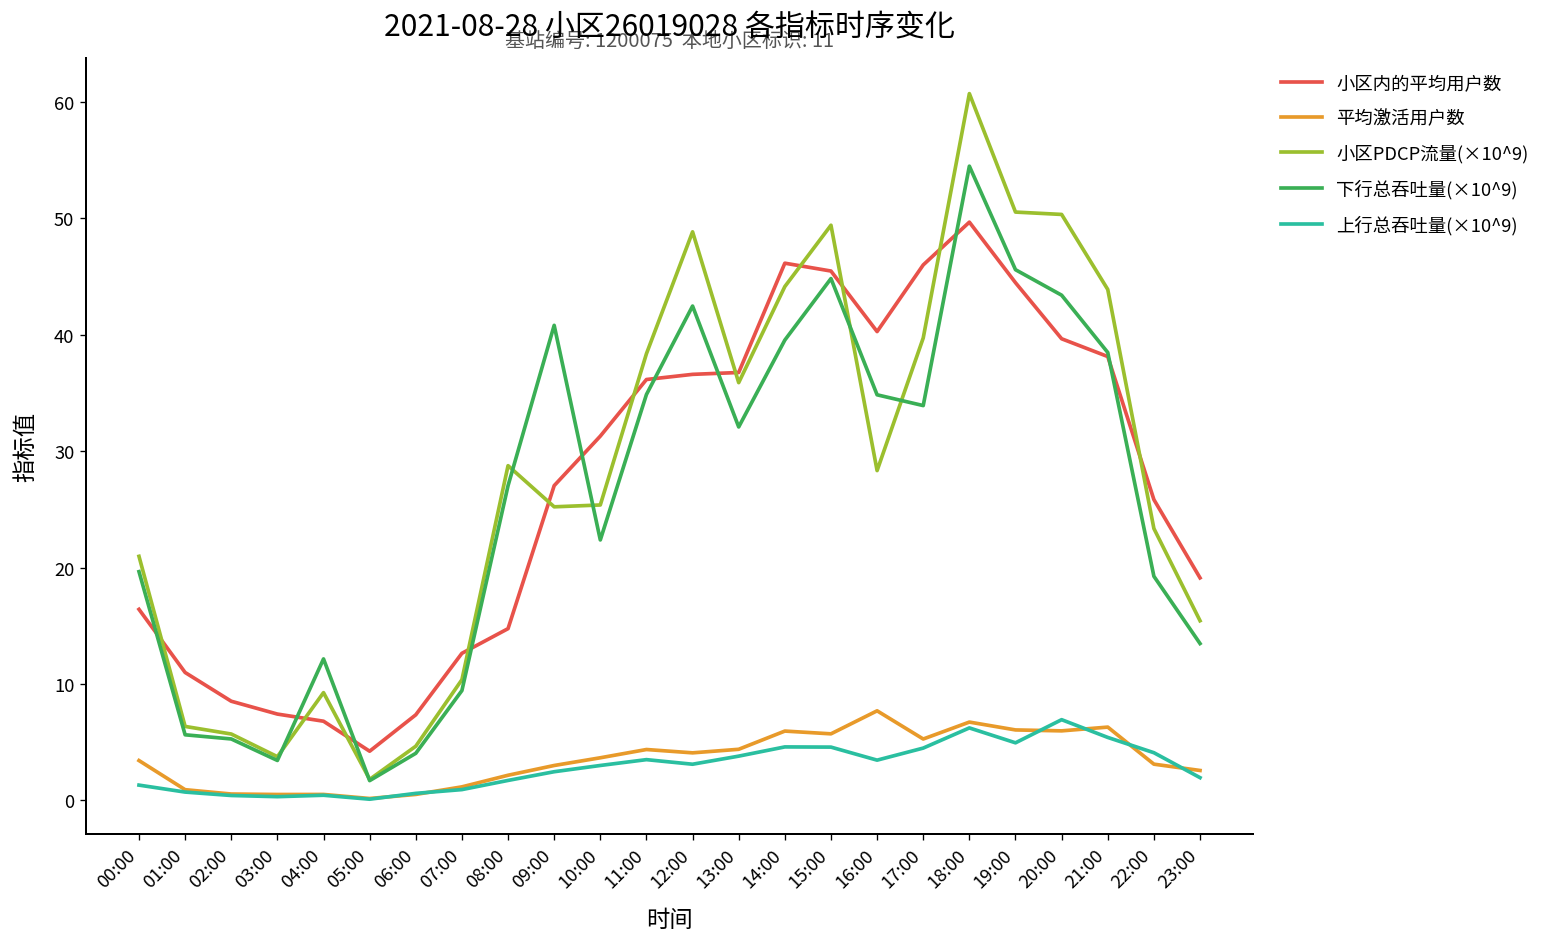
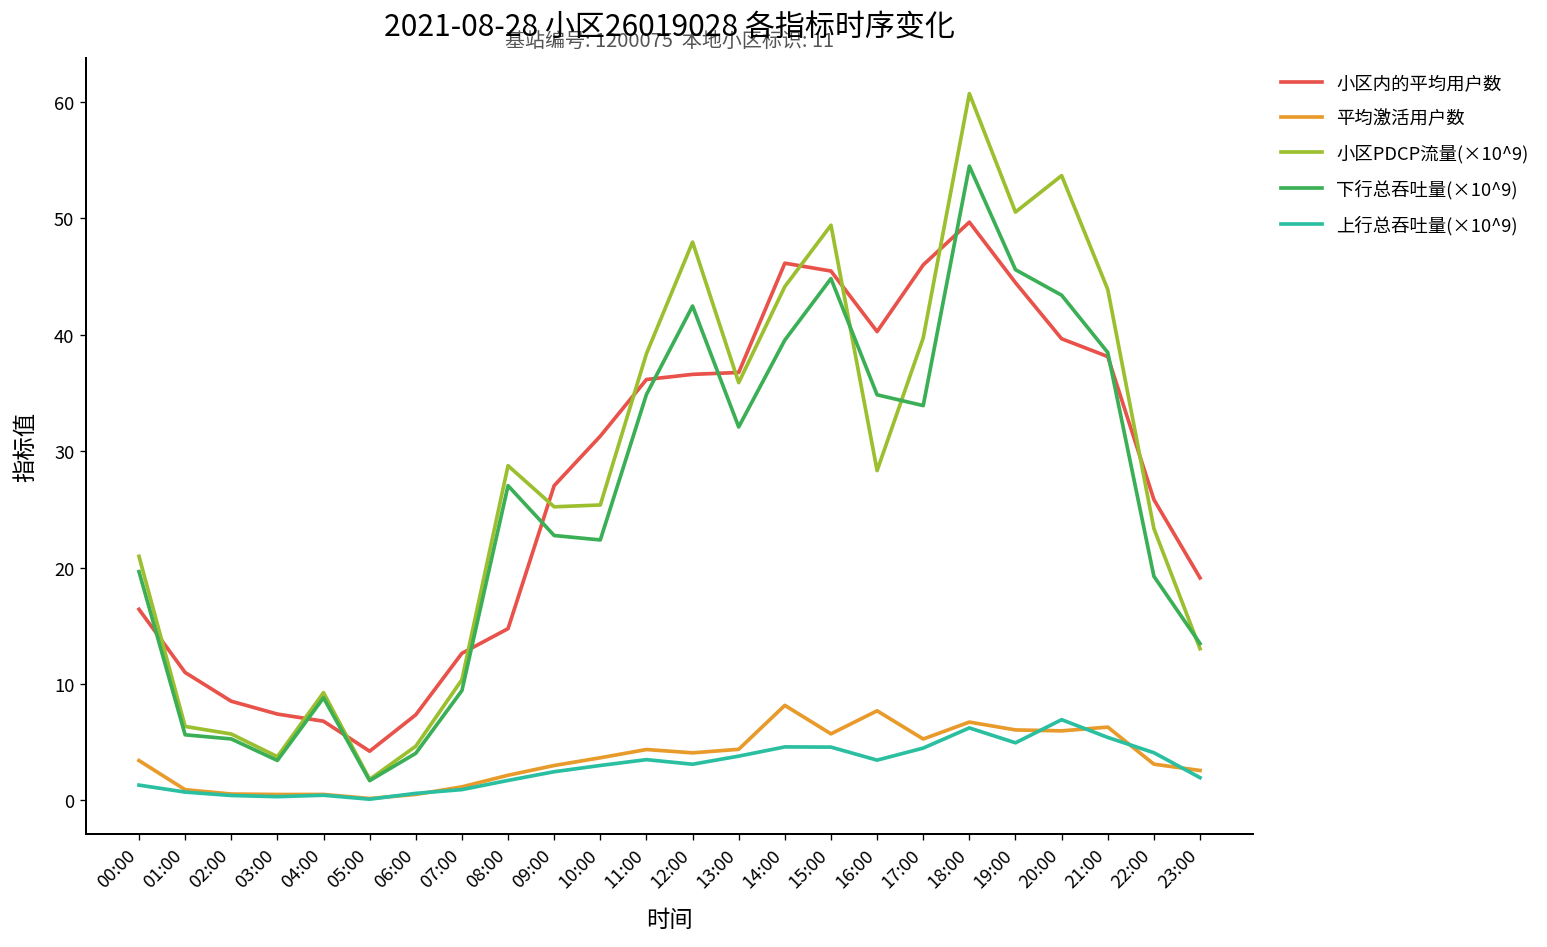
下行总吞吐量(×10^9), 04:00: 12 -> 9
下行总吞吐量(×10^9), 09:00: 41 -> 23
小区PDCP流量(×10^9), 12:00: 49 -> 48
平均激活用户数, 14:00: 6 -> 8
小区PDCP流量(×10^9), 20:00: 50 -> 54
小区PDCP流量(×10^9), 23:00: 15 -> 13
